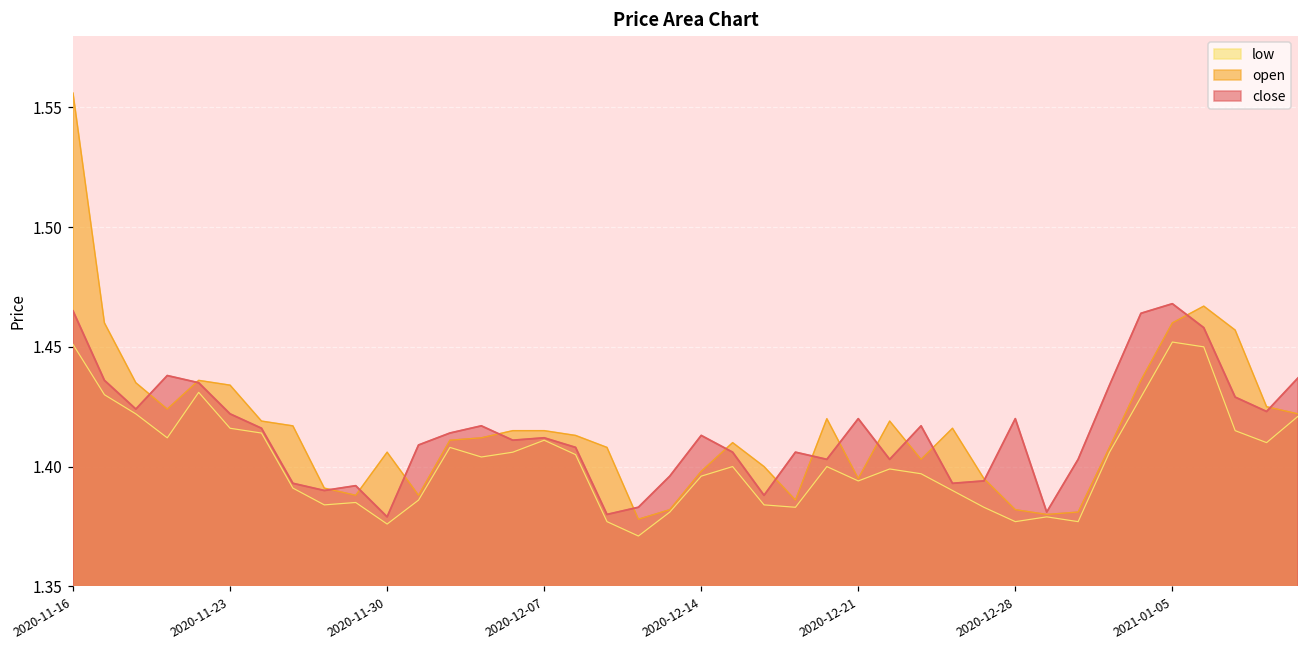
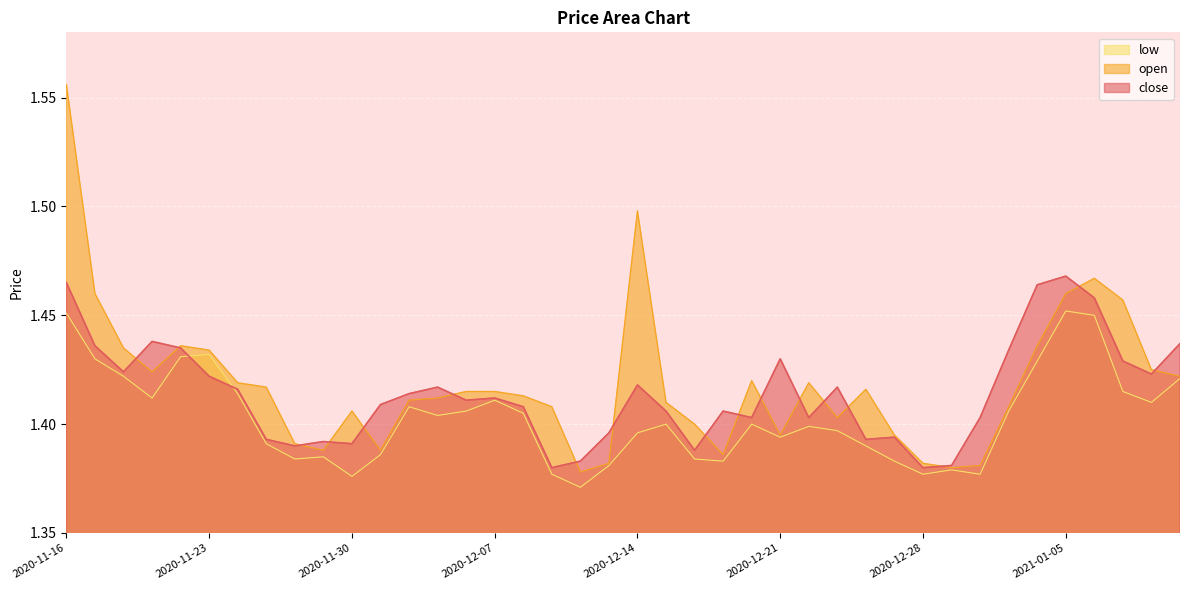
low, 2020-11-23: 1.416 -> 1.432
close, 2020-11-30: 1.379 -> 1.391
open, 2020-12-14: 1.398 -> 1.498
close, 2020-12-14: 1.413 -> 1.418
close, 2020-12-21: 1.42 -> 1.43
close, 2020-12-28: 1.42 -> 1.38
